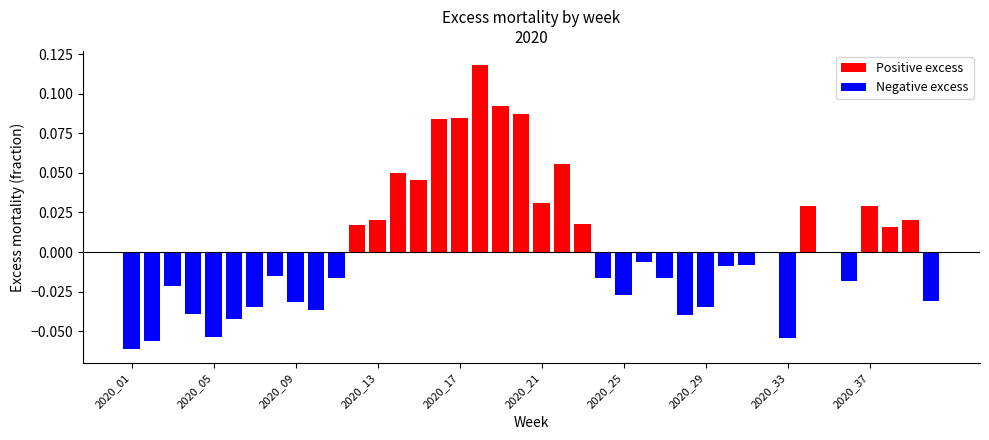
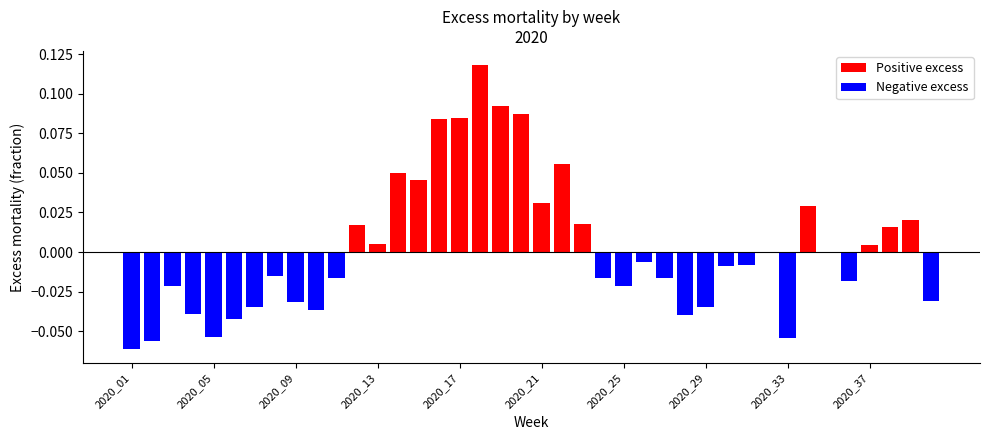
Positive excess, 2020_13: 0.020 -> 0.005
Negative excess, 2020_25: -0.027 -> -0.021
Positive excess, 2020_37: 0.029 -> 0.004
